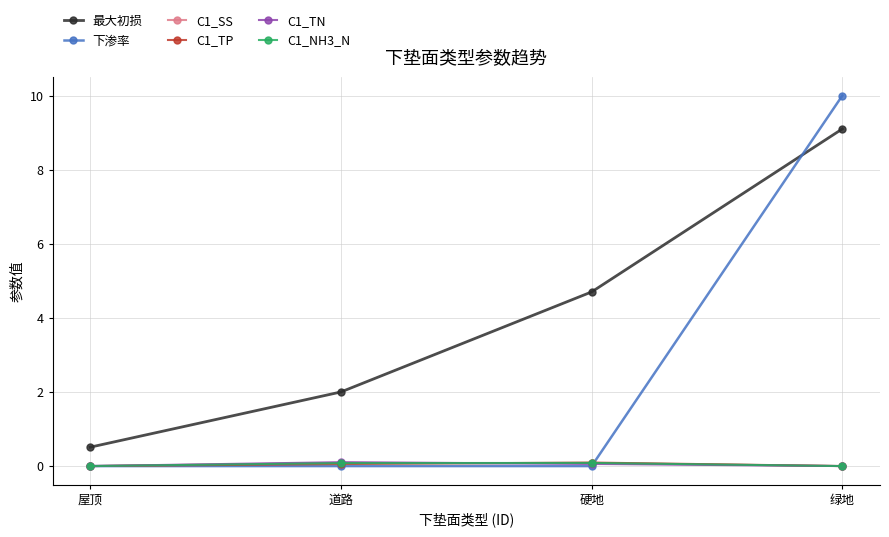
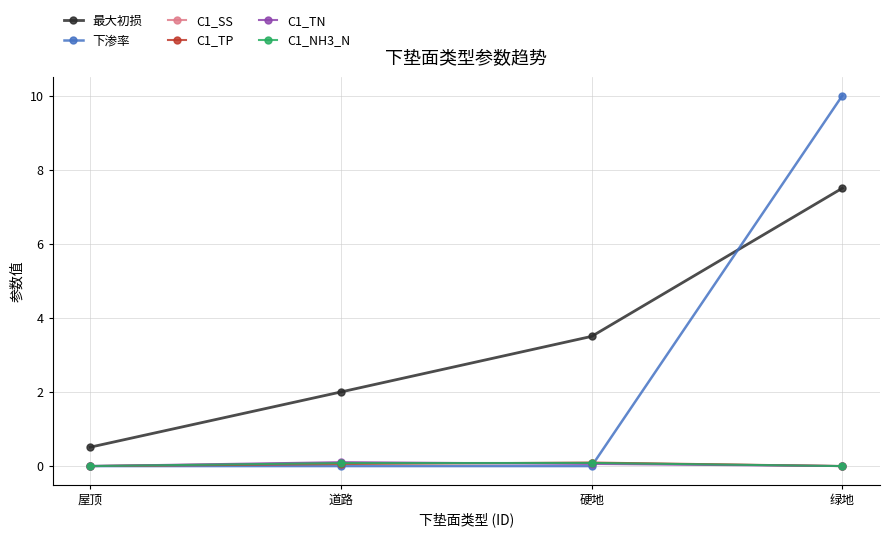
最大初损, 硬地: 4.7 -> 3.5
最大初损, 绿地: 9.1 -> 7.5
